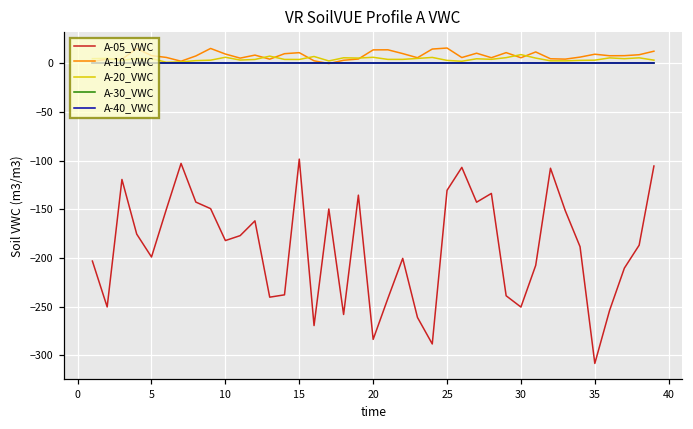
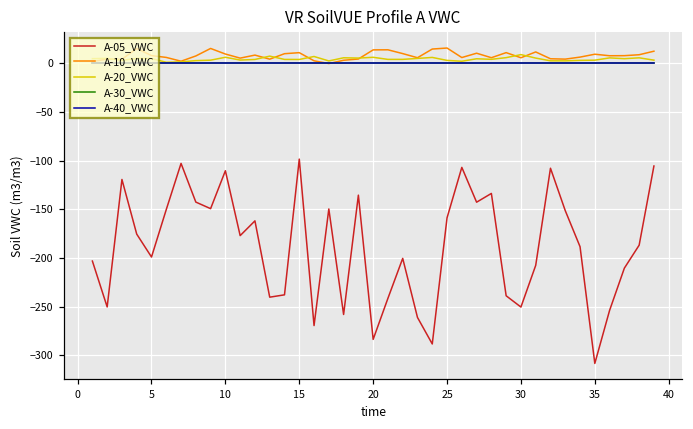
A-05_VWC, 10: -180 -> -110
A-05_VWC, 25: -130 -> -160
